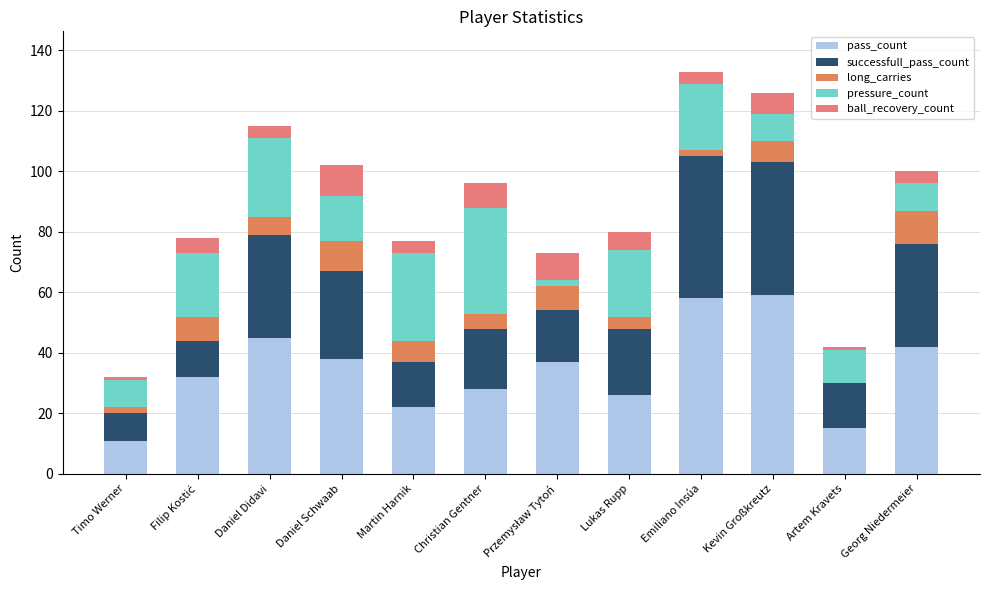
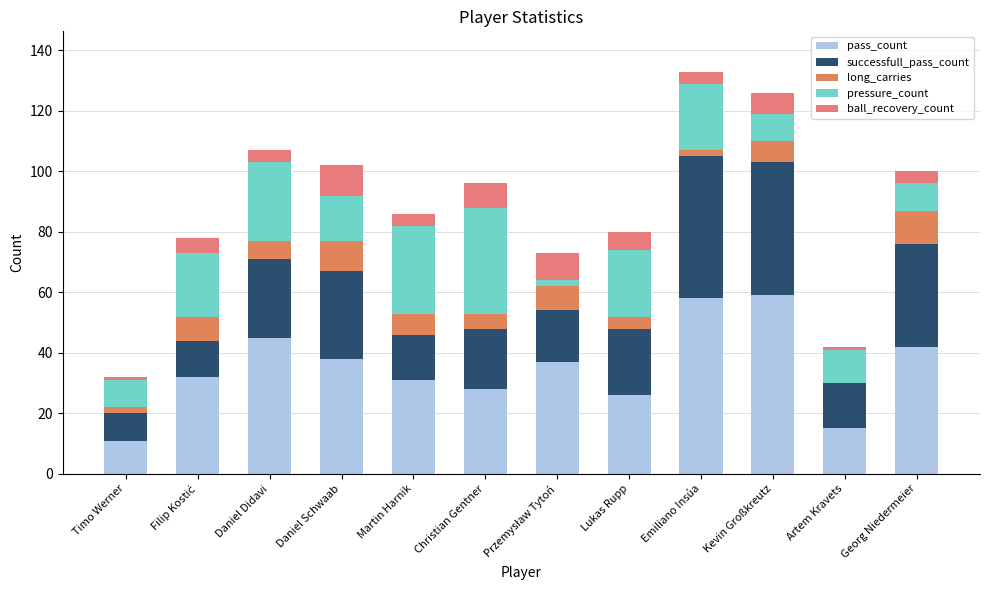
successfull_pass_count, Daniel Didavi: 34 -> 26
pass_count, Martin Harnik: 22 -> 31
